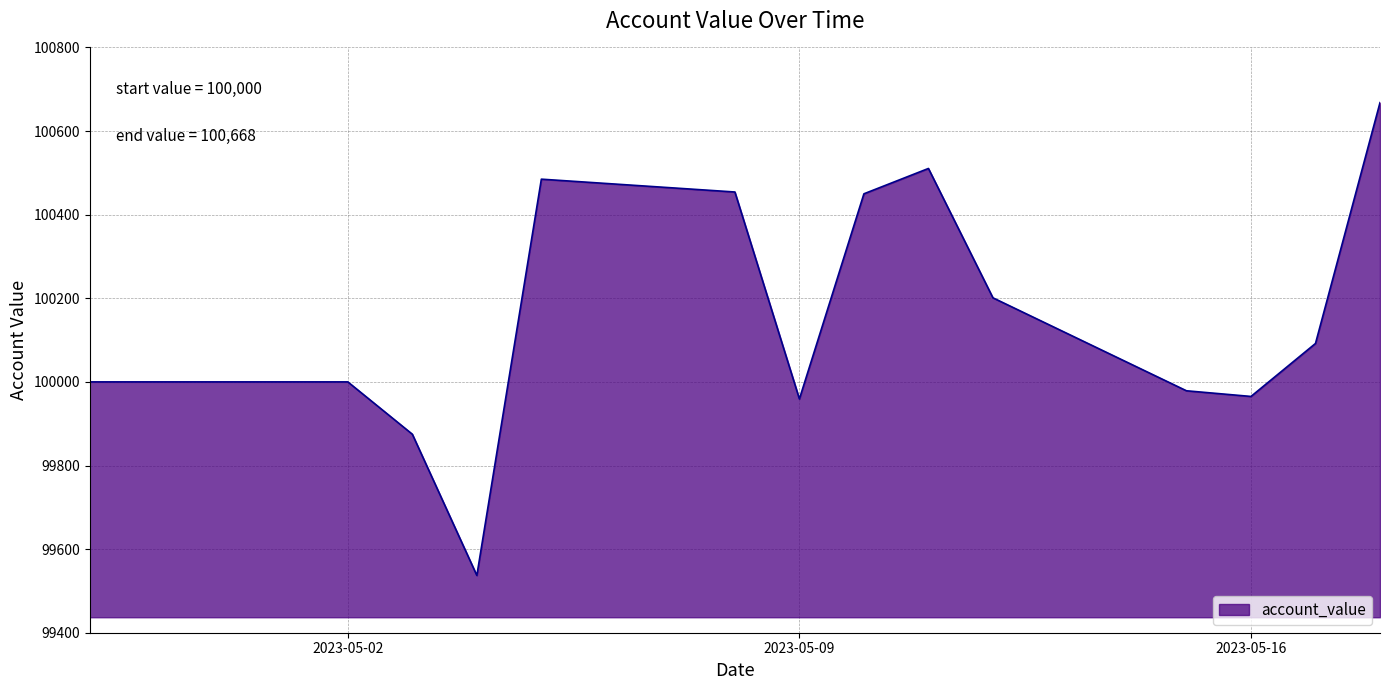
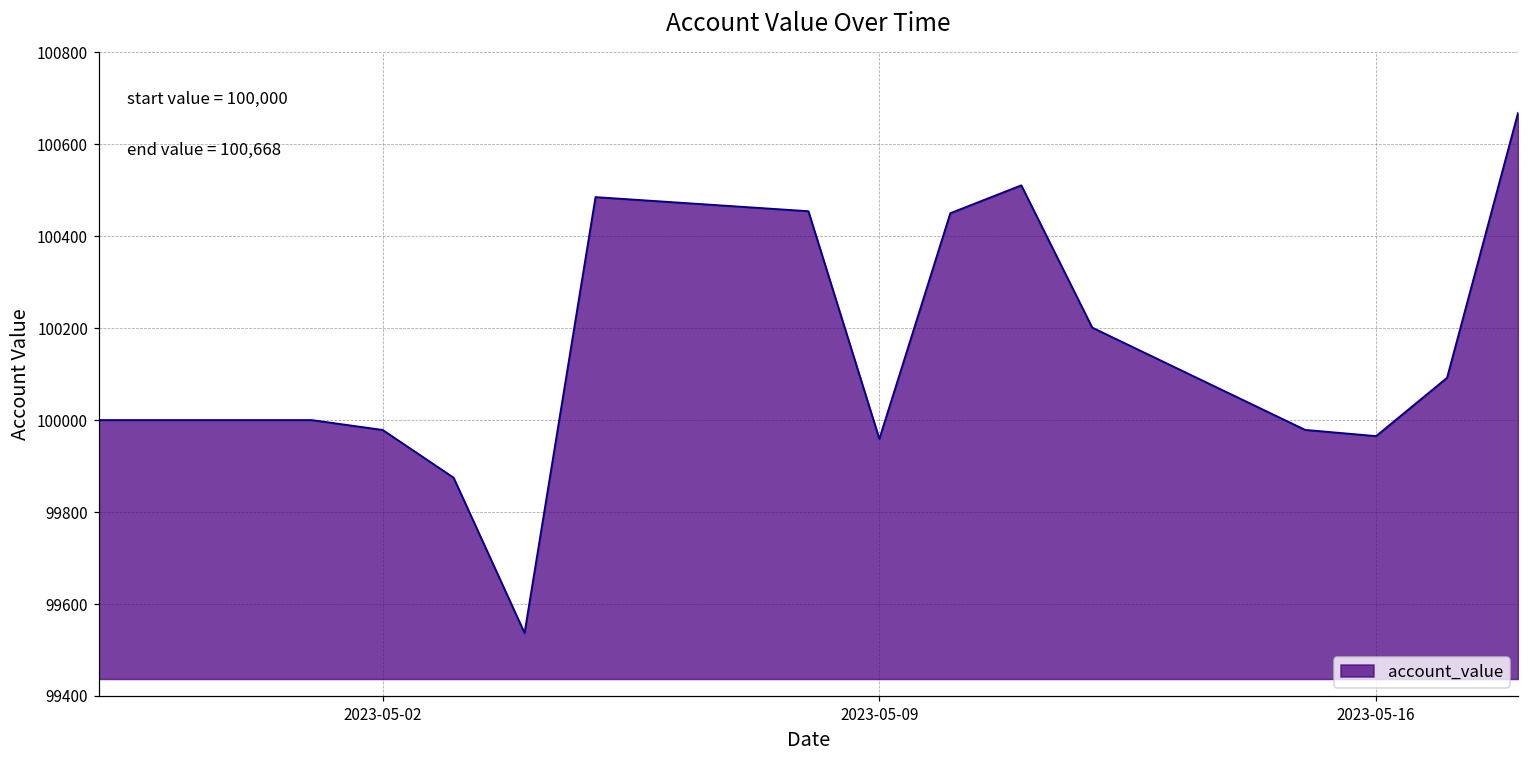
2023-05-02: 100000 -> 99980
